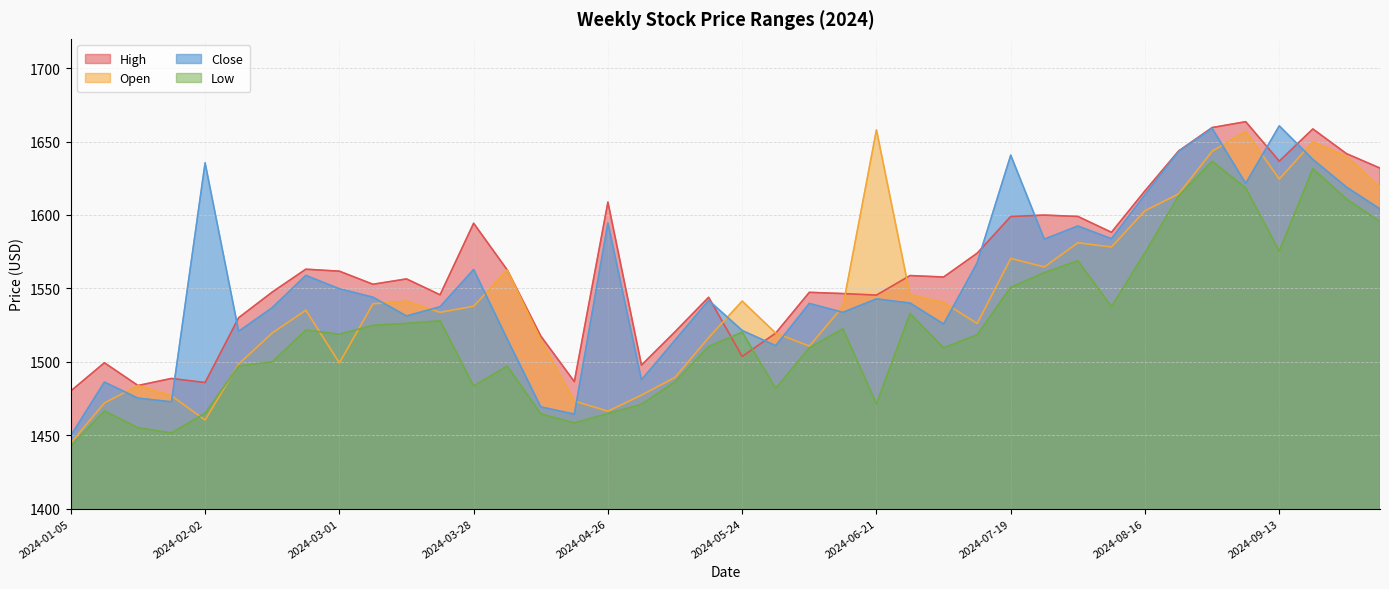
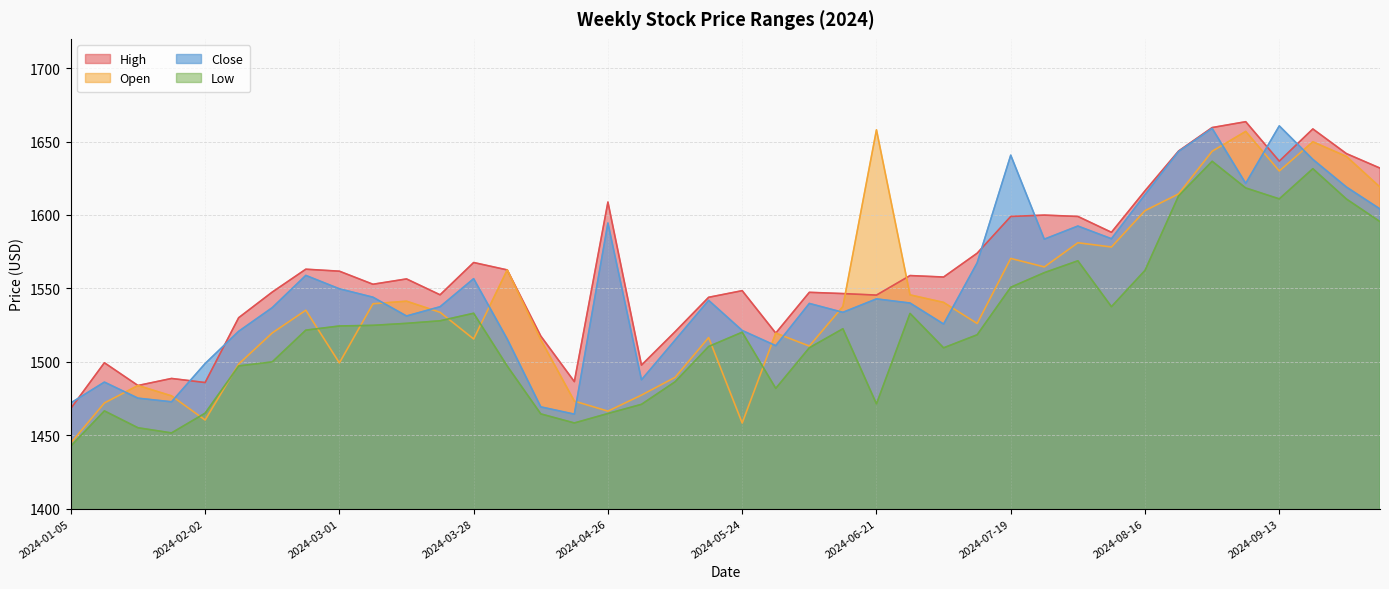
High, 2024-01-05: 1480 -> 1468
Close, 2024-01-05: 1450 -> 1472
Close, 2024-02-02: 1636 -> 1499
Low, 2024-03-01: 1519 -> 1524
High, 2024-03-28: 1594 -> 1568
Open, 2024-03-28: 1538 -> 1516
Close, 2024-03-28: 1563 -> 1557
Low, 2024-03-28: 1484 -> 1533
High, 2024-05-24: 1504 -> 1548
Open, 2024-05-24: 1541 -> 1458
Low, 2024-08-16: 1574 -> 1562
Open, 2024-09-13: 1624 -> 1630
Low, 2024-09-13: 1575 -> 1611
